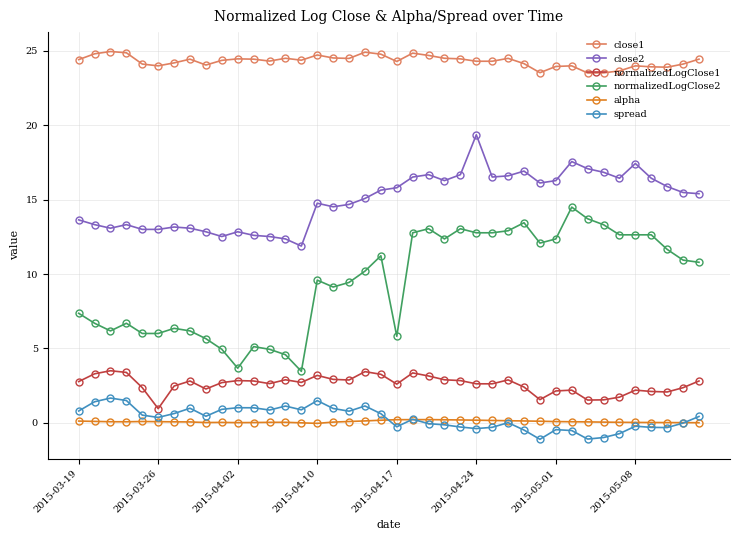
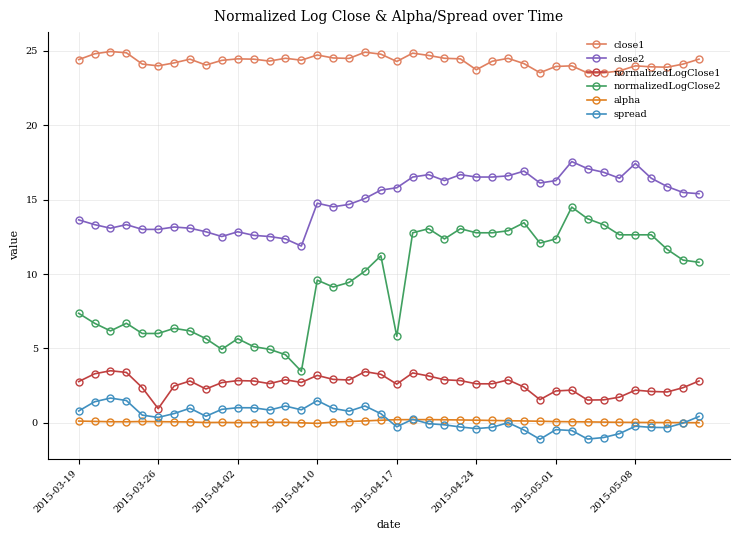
normalizedLogClose2, 2015-04-02: 3.7 -> 5.7
close1, 2015-04-24: 24.3 -> 23.7
close2, 2015-04-24: 19.4 -> 16.5
